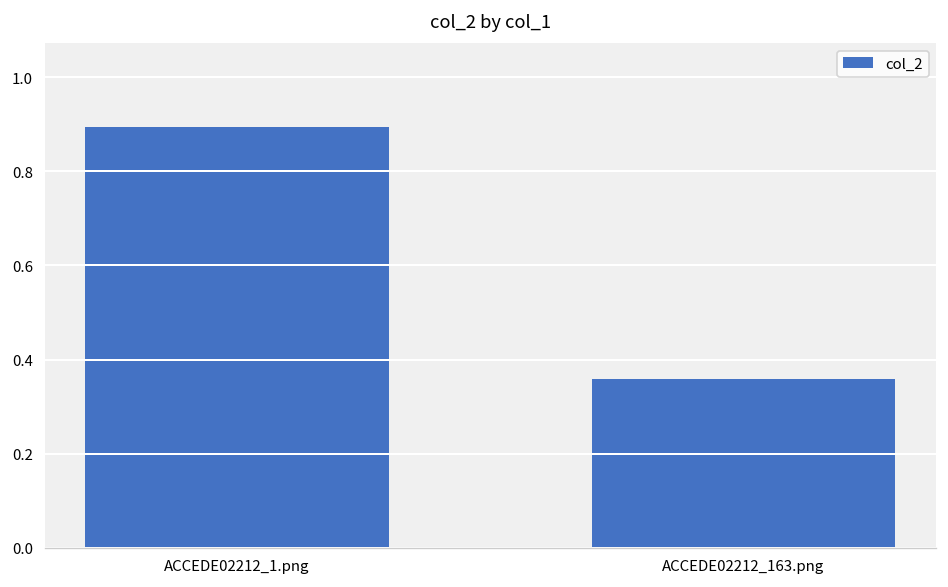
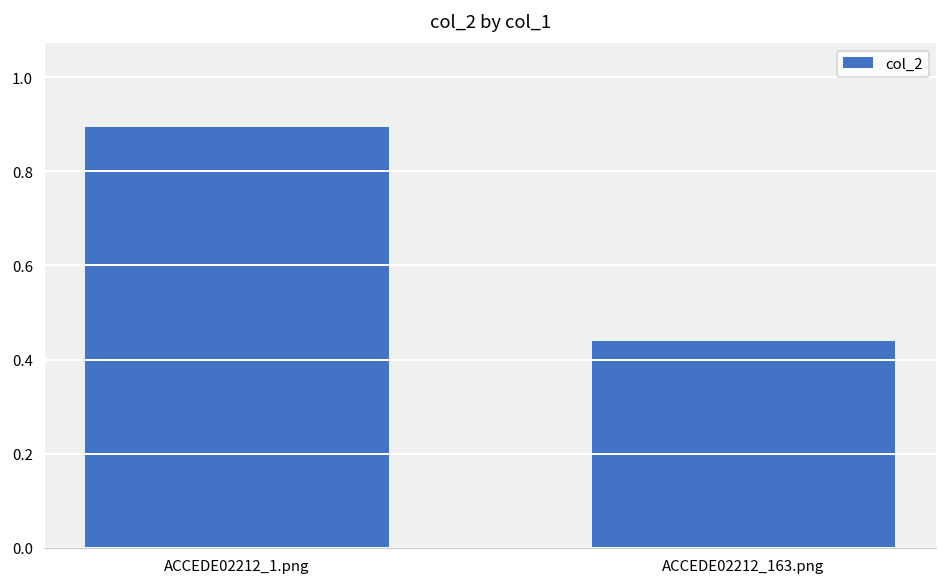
ACCEDE02212_163.png: 0.36 -> 0.44
